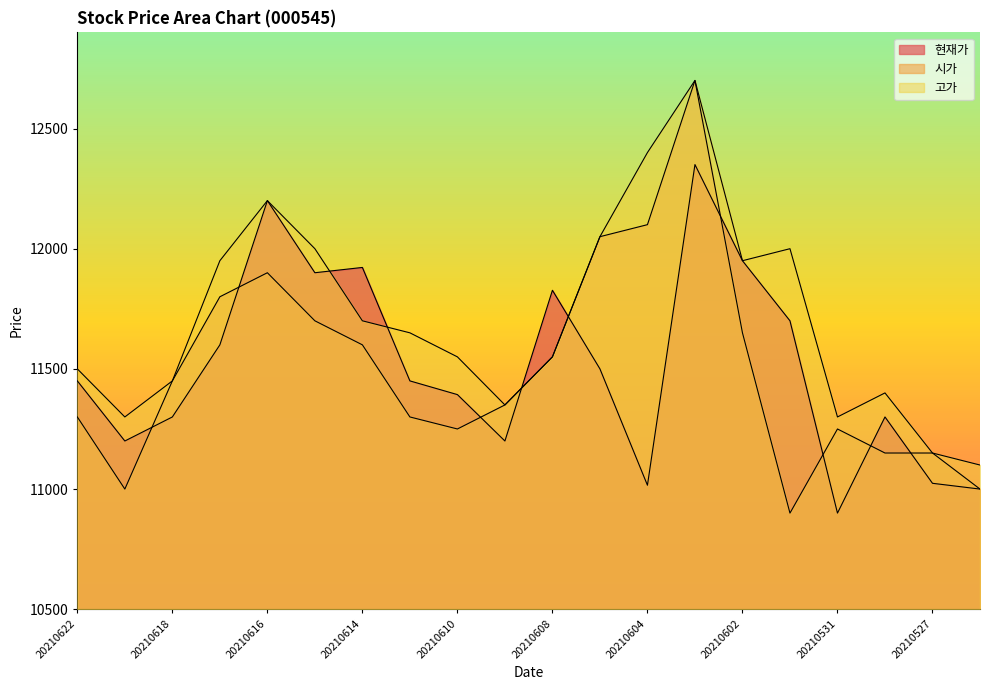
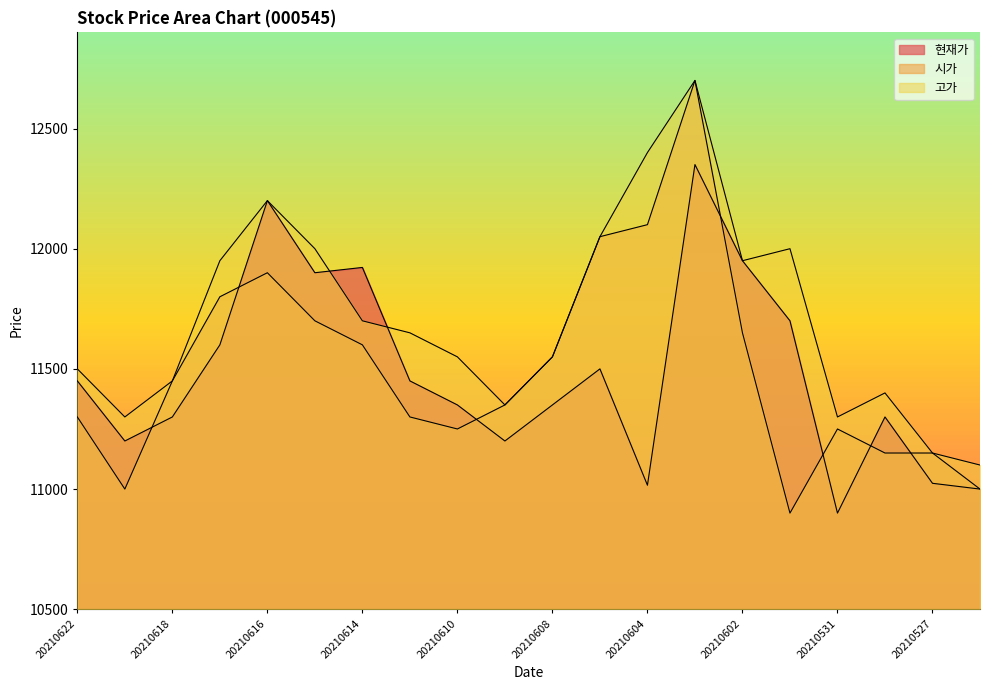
현재가, 20210610: 11390 -> 11350
현재가, 20210608: 11830 -> 11350
